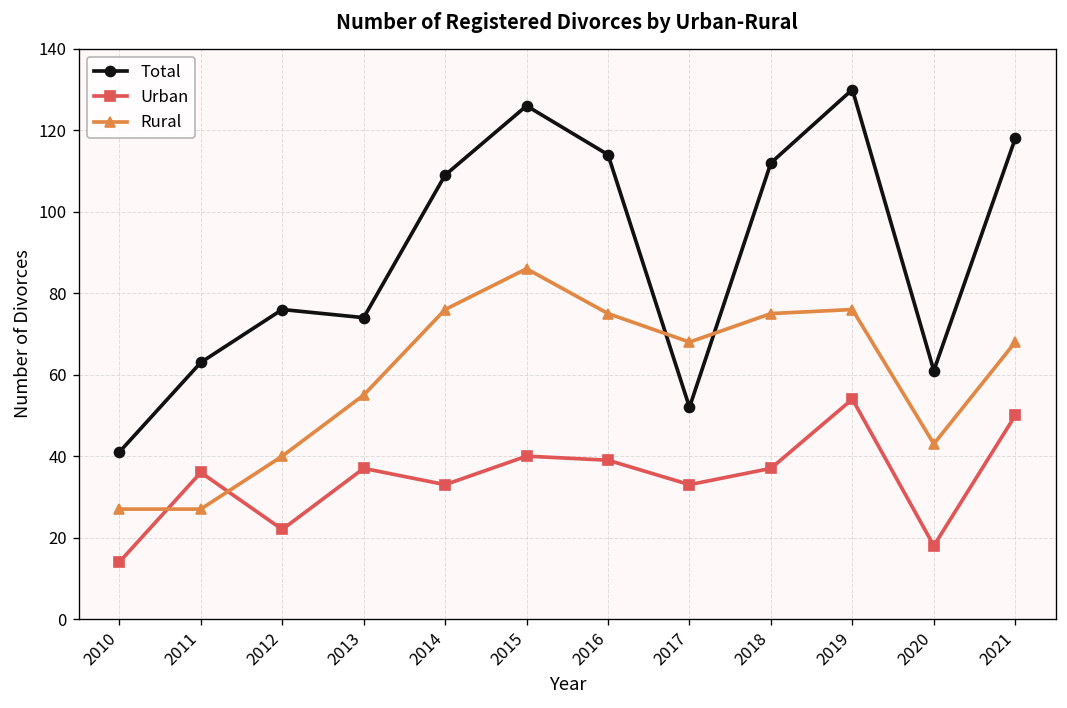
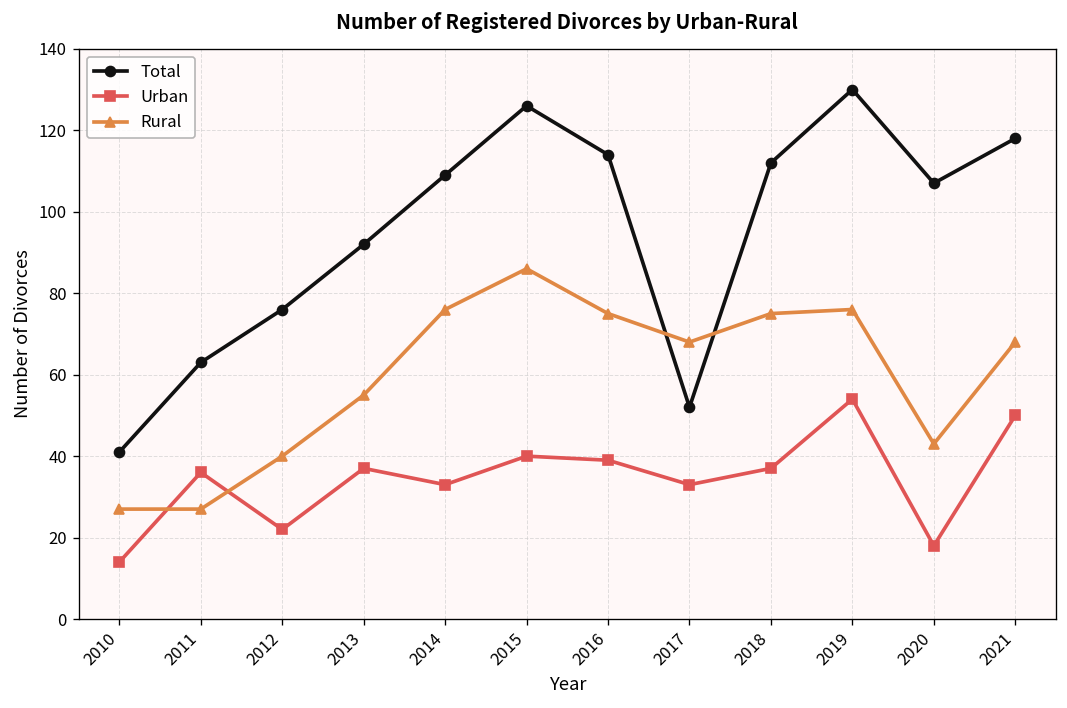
Total, 2013: 74 -> 92
Total, 2020: 61 -> 107
